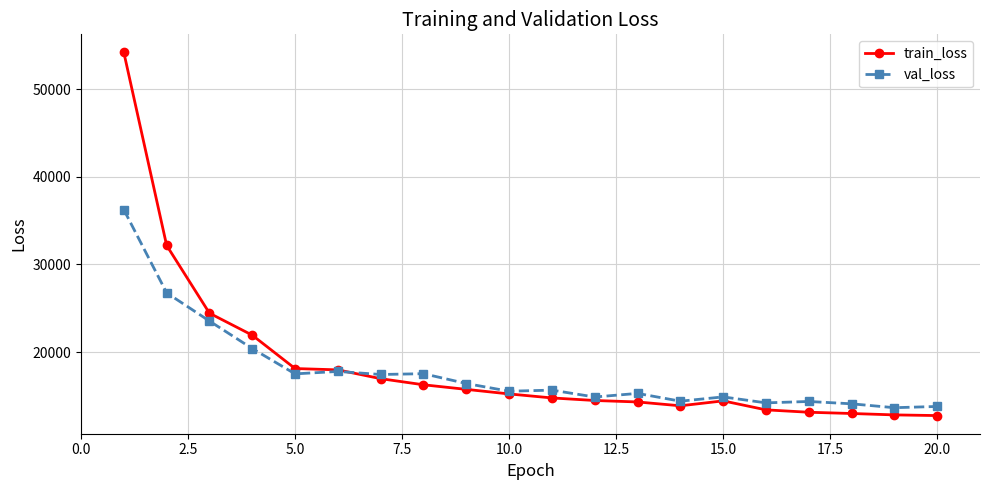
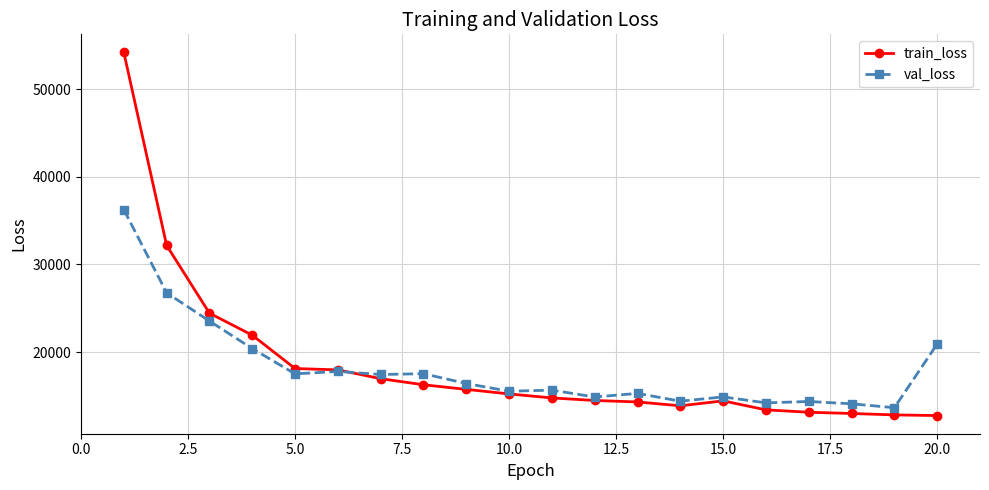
val_loss, 20.0: 14000 -> 21000
